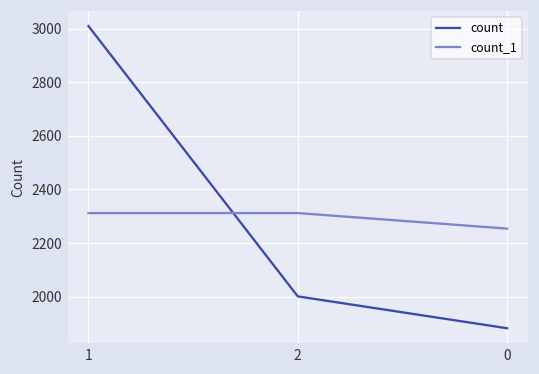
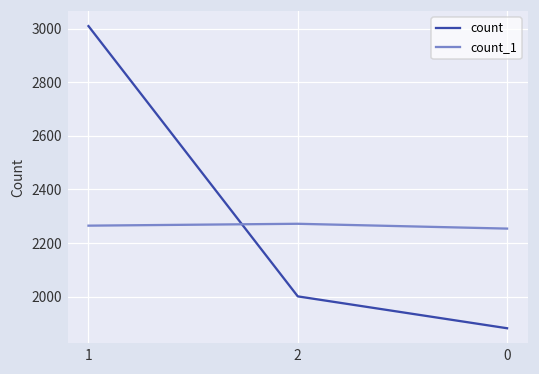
count_1, 1: 2310 -> 2270
count_1, 2: 2310 -> 2270
